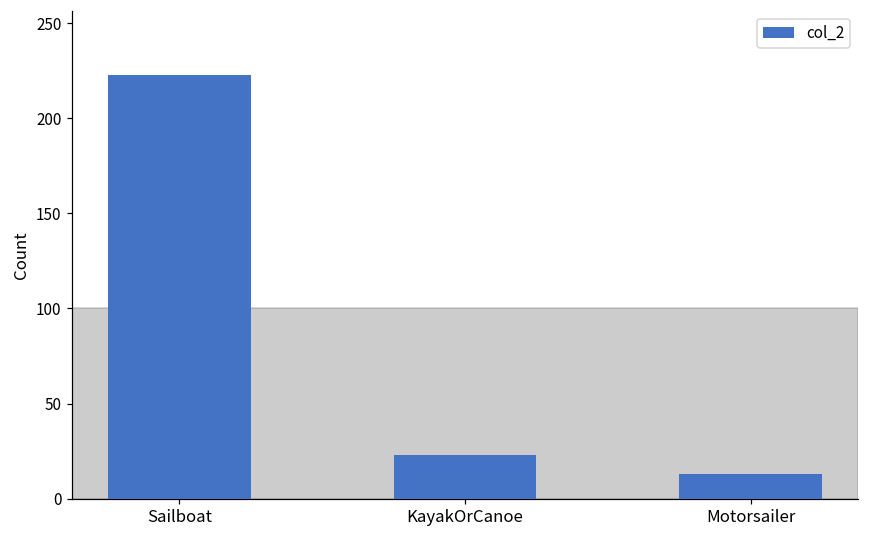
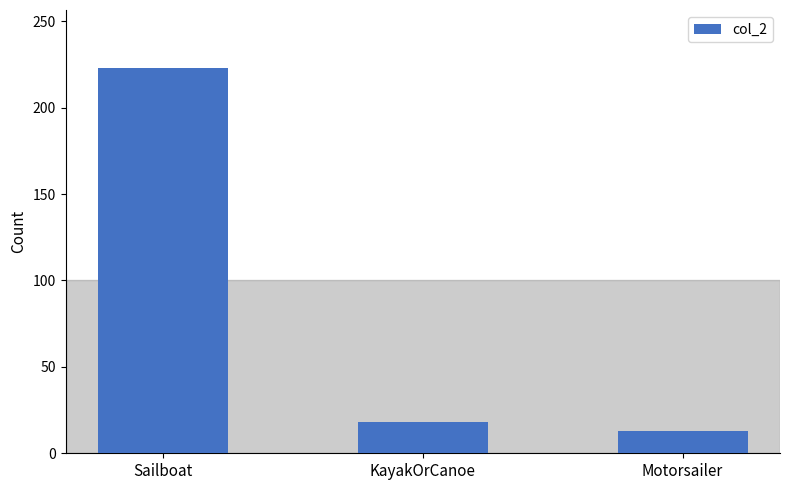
KayakOrCanoe: 23 -> 18
